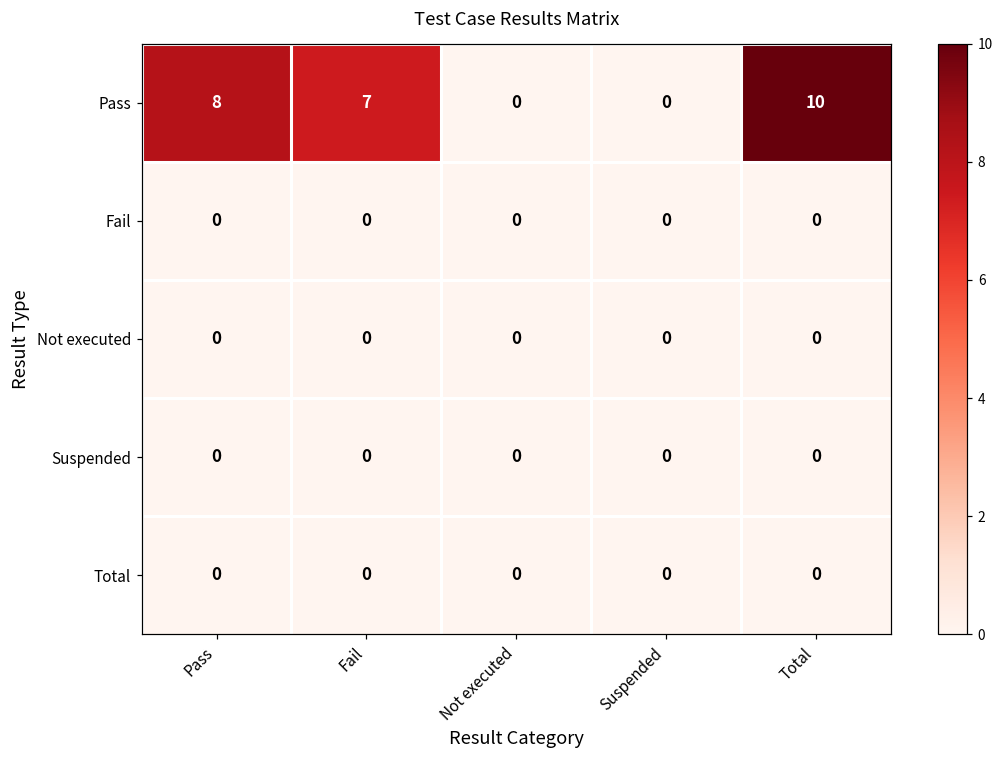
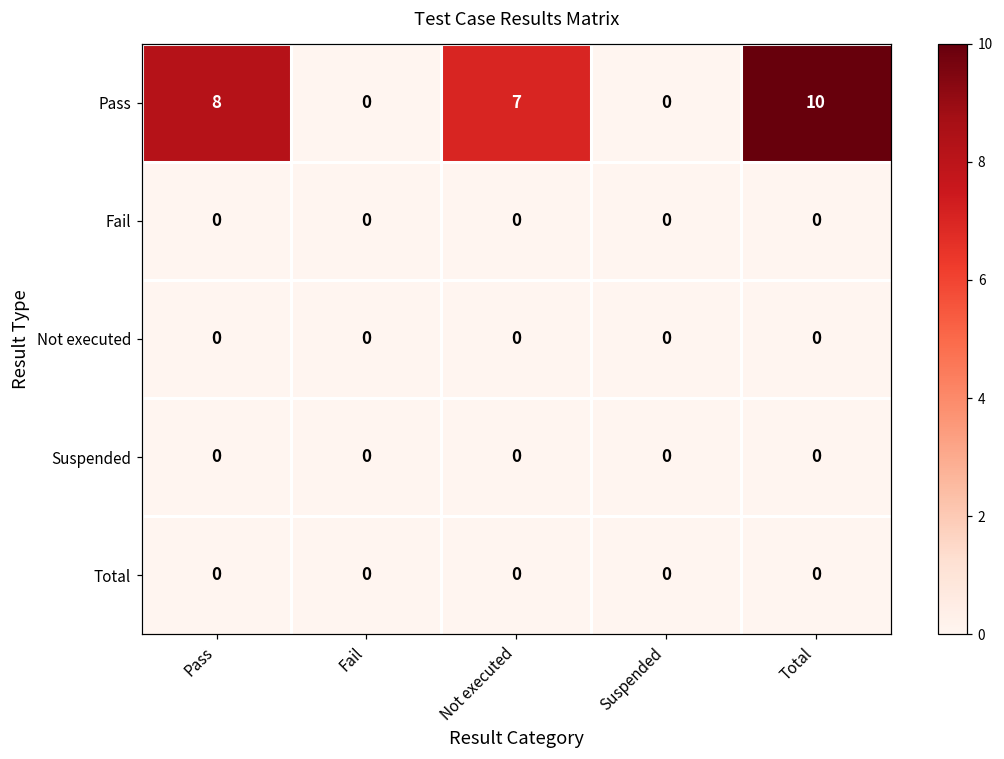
Pass, Fail: 7 -> 0
Pass, Not executed: 0 -> 7
